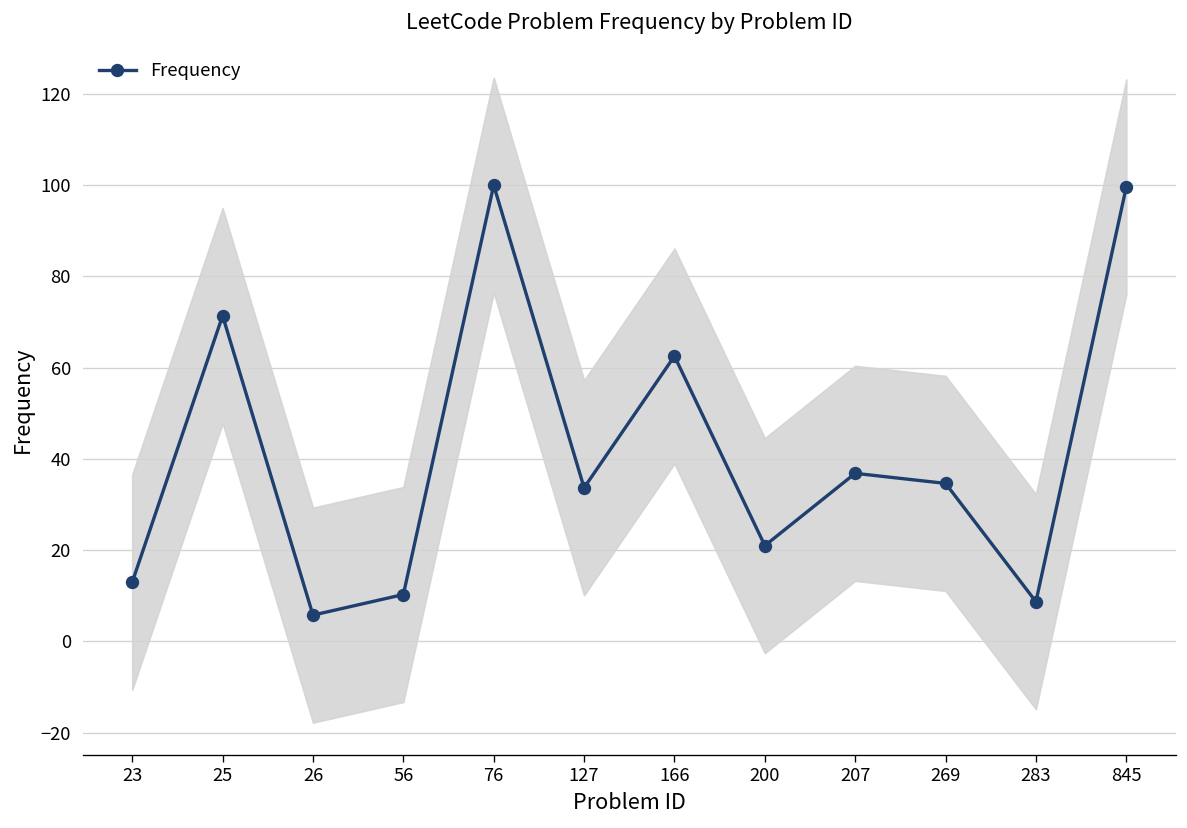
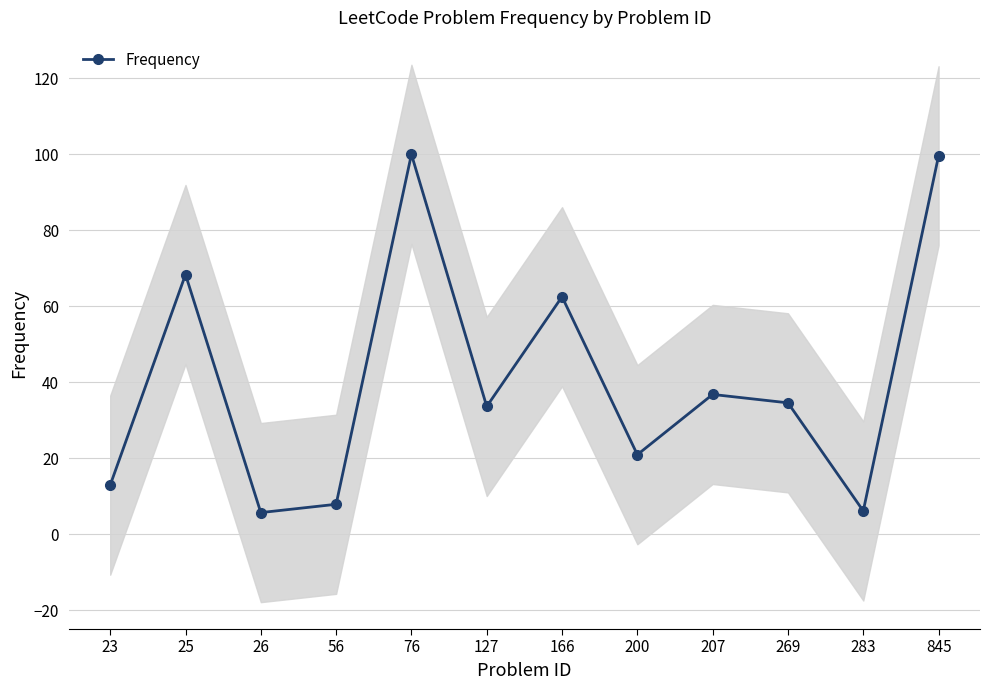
Frequency, 25: 71 -> 68
Frequency, 56: 10 -> 8
Frequency, 283: 9 -> 6
